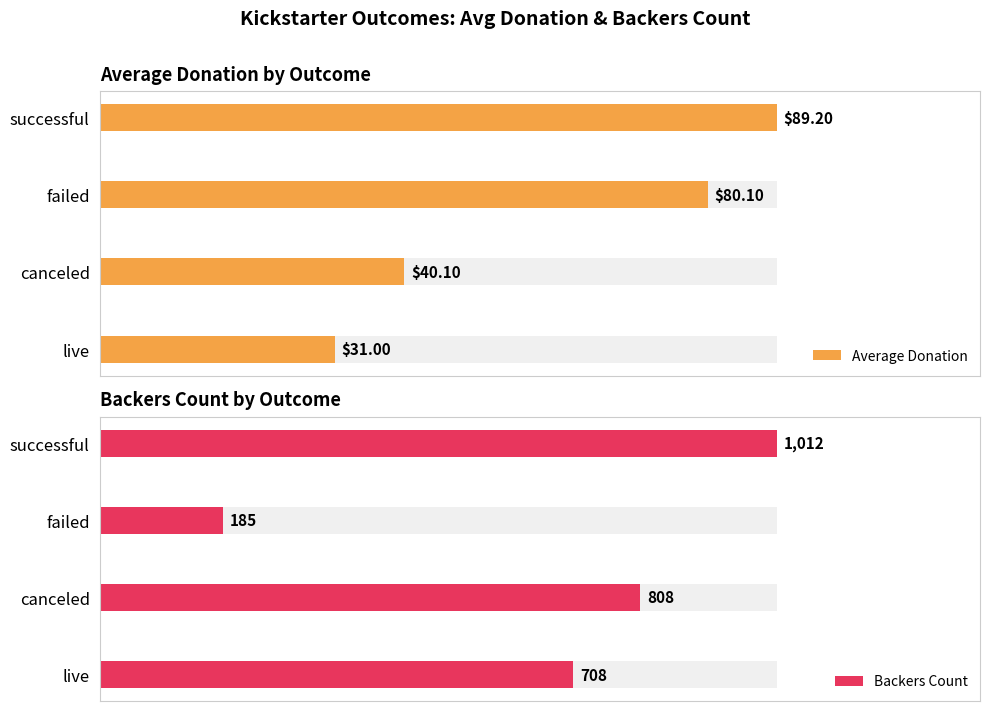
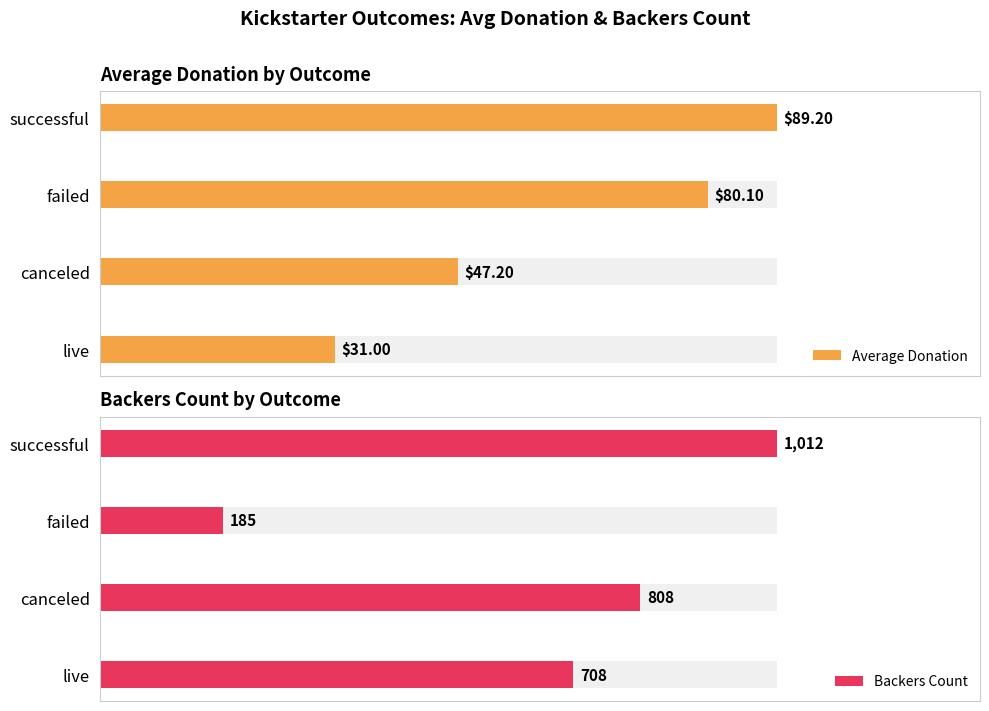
Average Donation by Outcome, Average Donation, canceled: $40.10 -> $47.20
